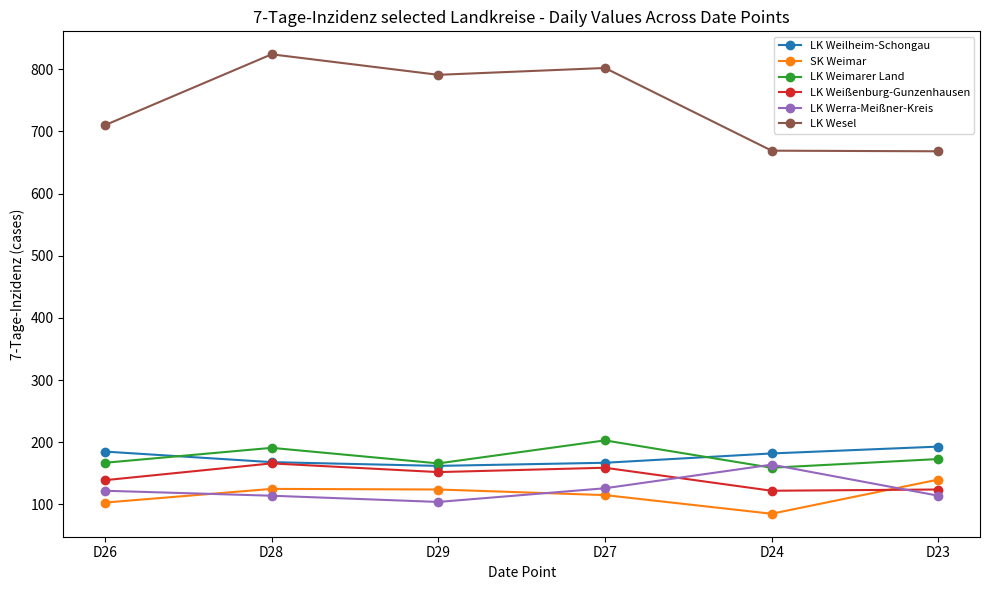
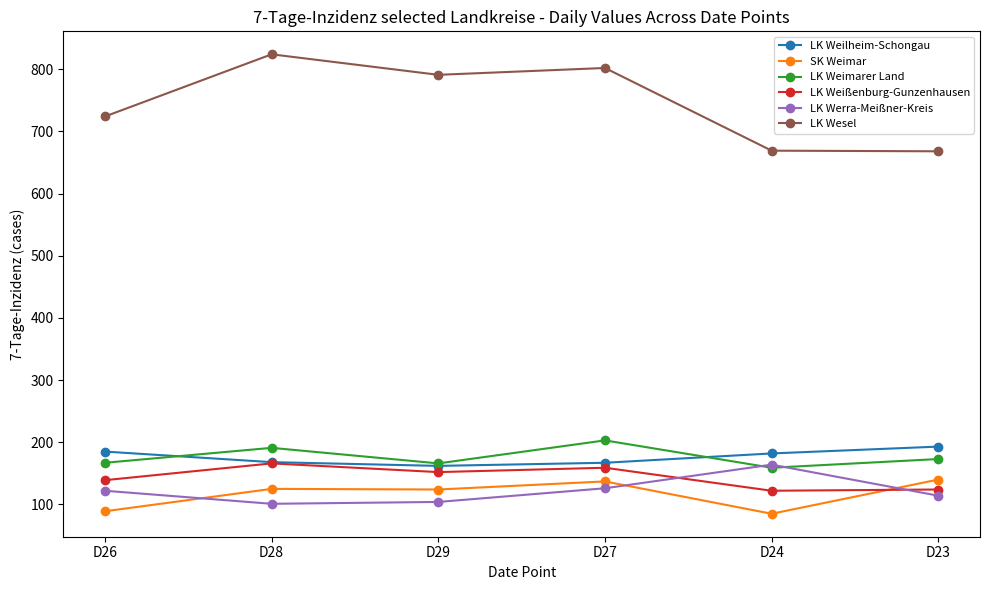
SK Weimar, D26: 100 -> 90
LK Wesel, D26: 710 -> 720
LK Werra-Meißner-Kreis, D28: 110 -> 100
SK Weimar, D27: 120 -> 140
